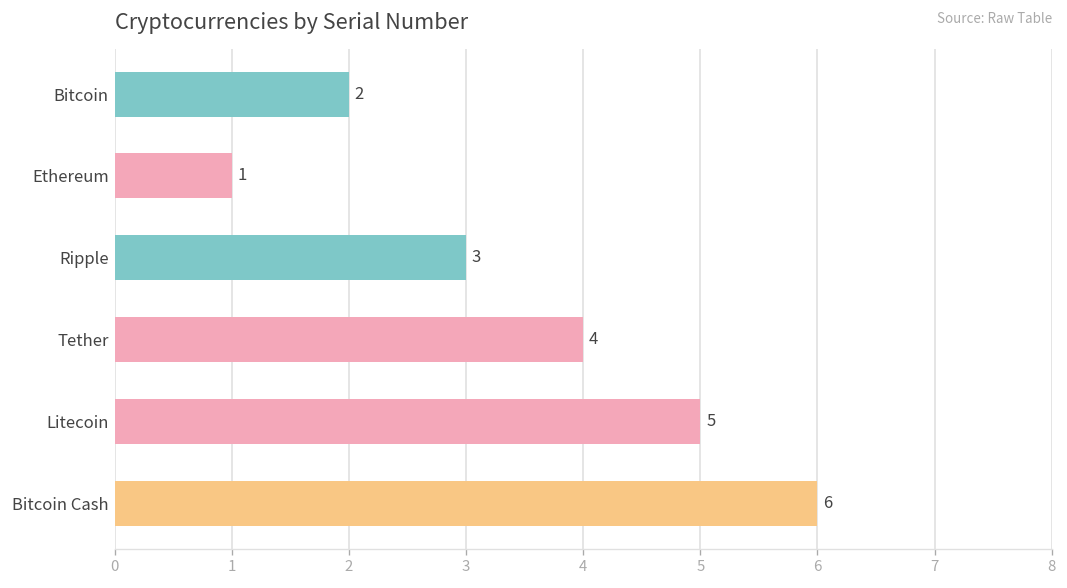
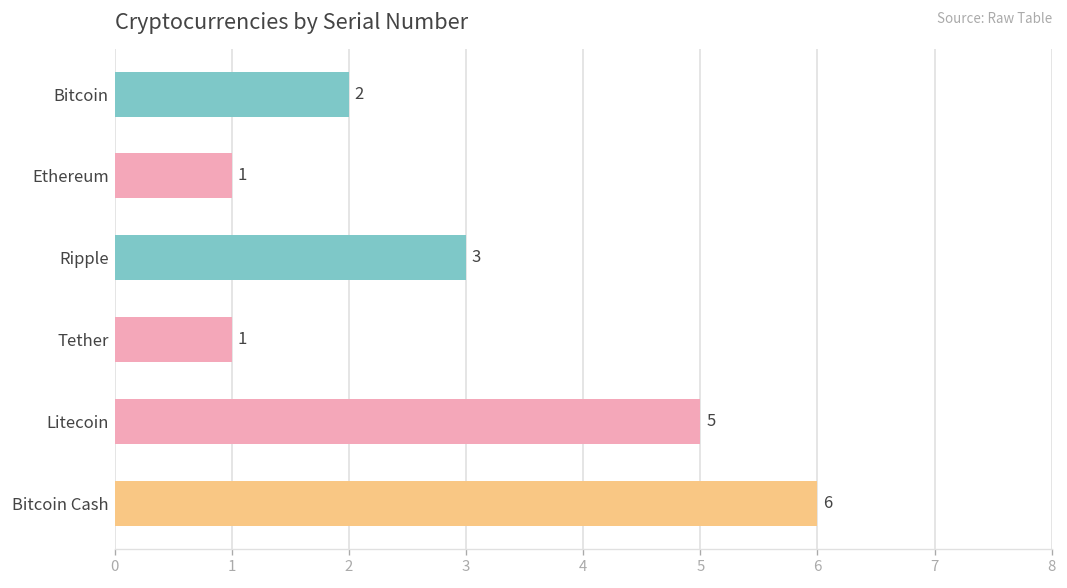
Tether: 4 -> 1
